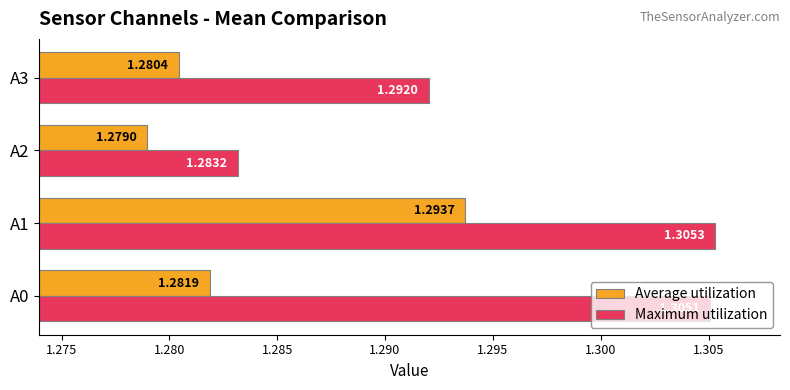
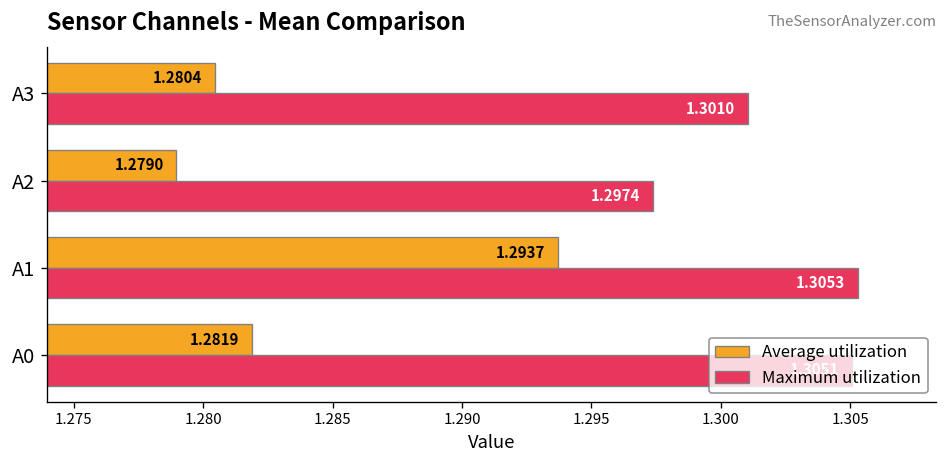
Maximum utilization, A3: 1.2920 -> 1.3010
Maximum utilization, A2: 1.2832 -> 1.2974
